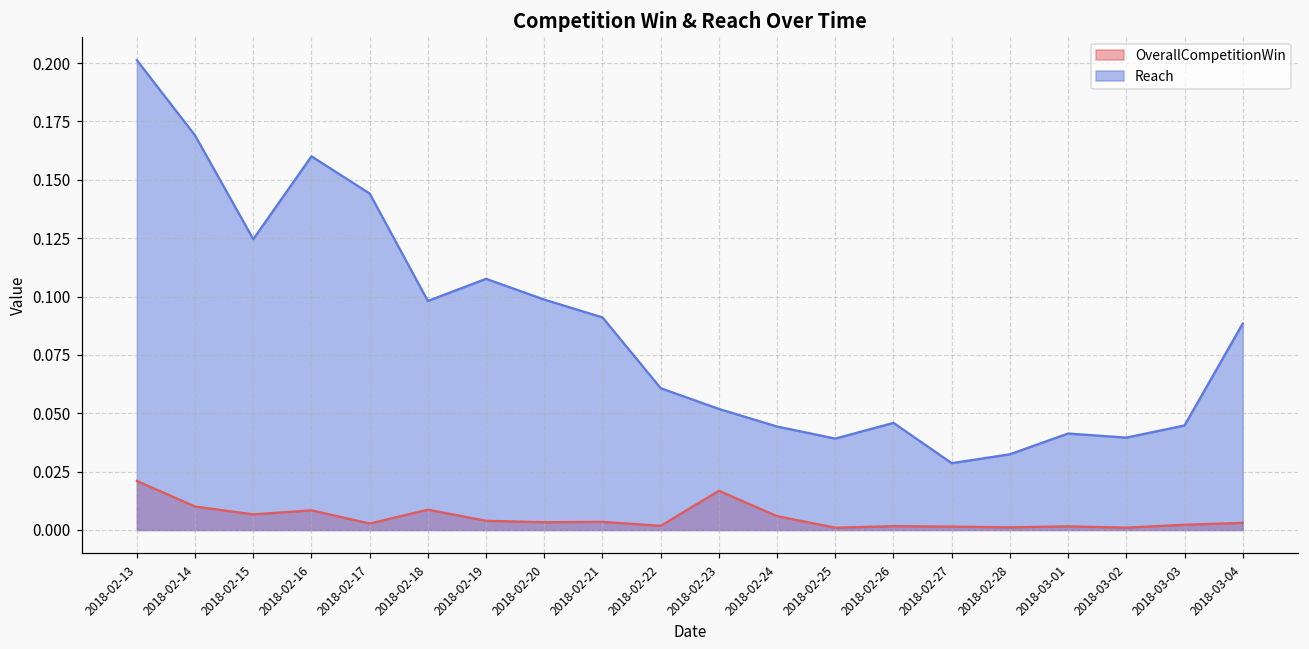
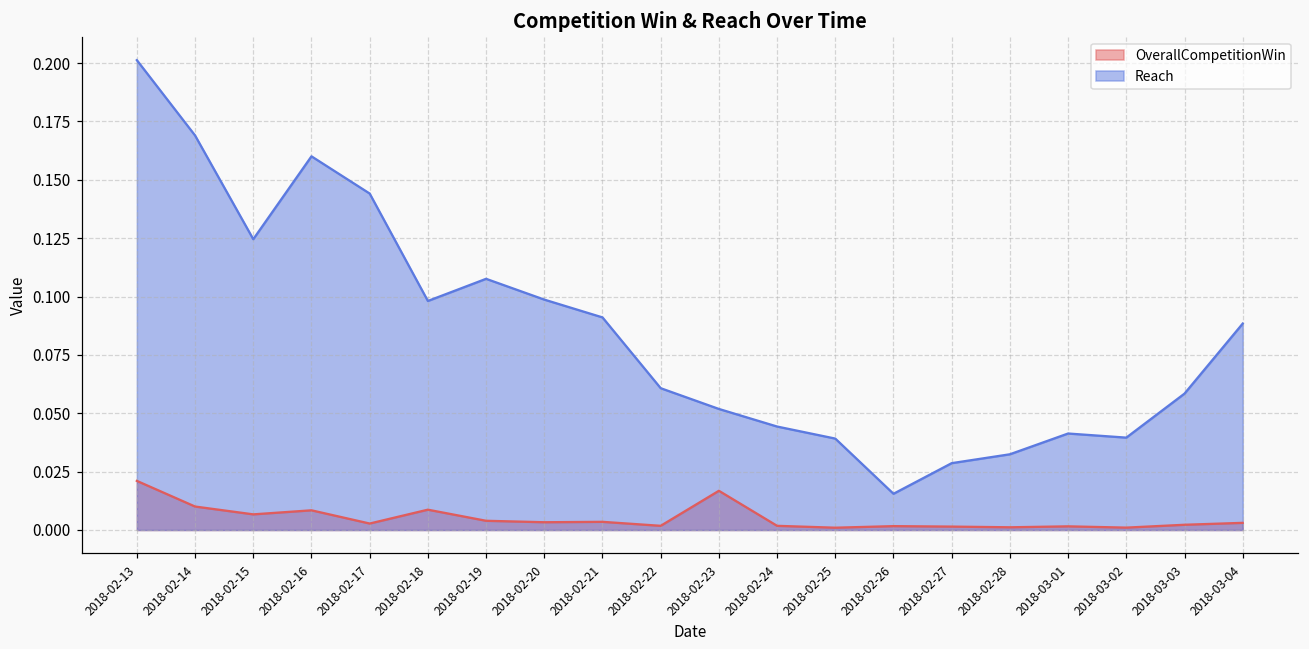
OverallCompetitionWin, 2018-02-24: 0.006 -> 0.002
Reach, 2018-02-26: 0.046 -> 0.016
Reach, 2018-03-03: 0.045 -> 0.058
